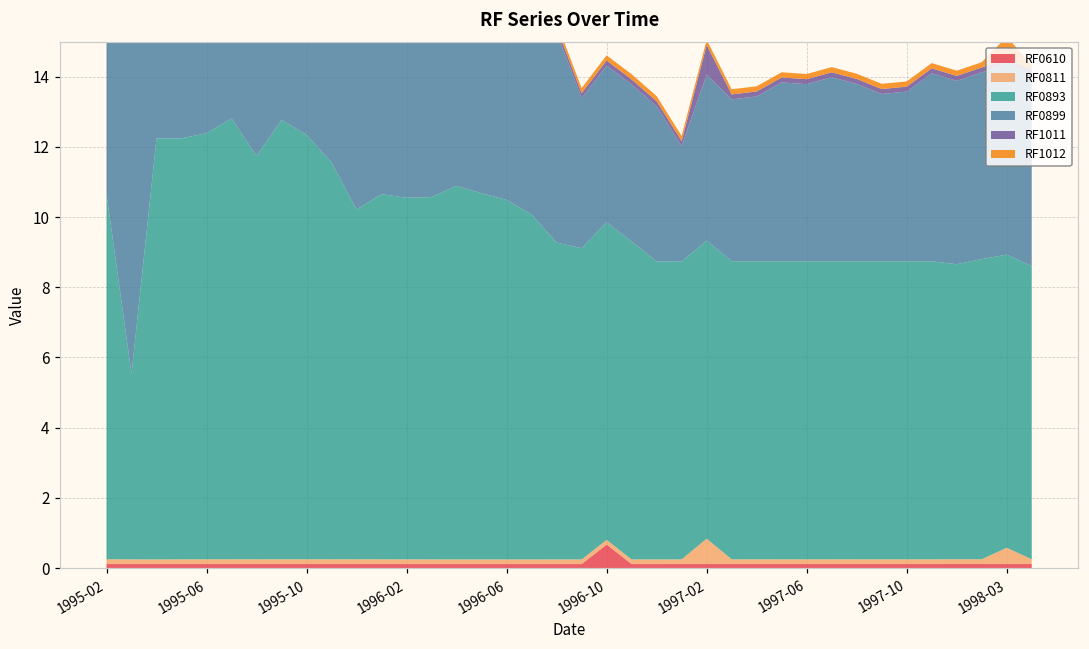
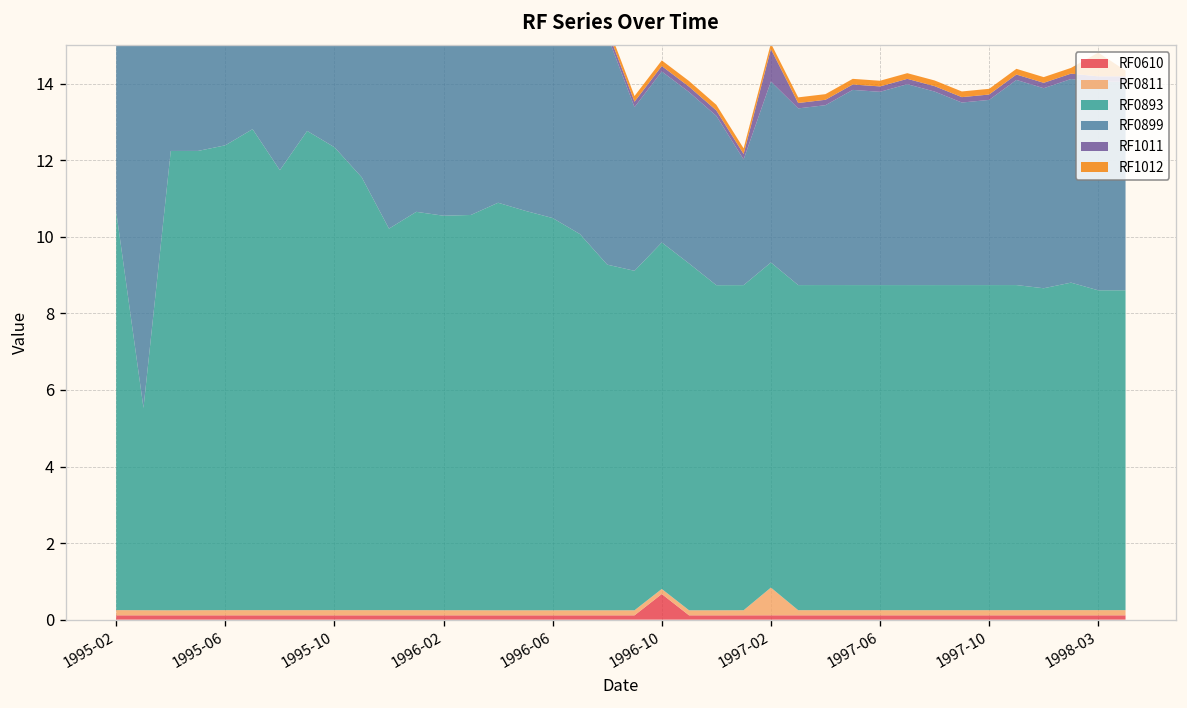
RF0811, 1998-03: 0.5 -> 0.1
